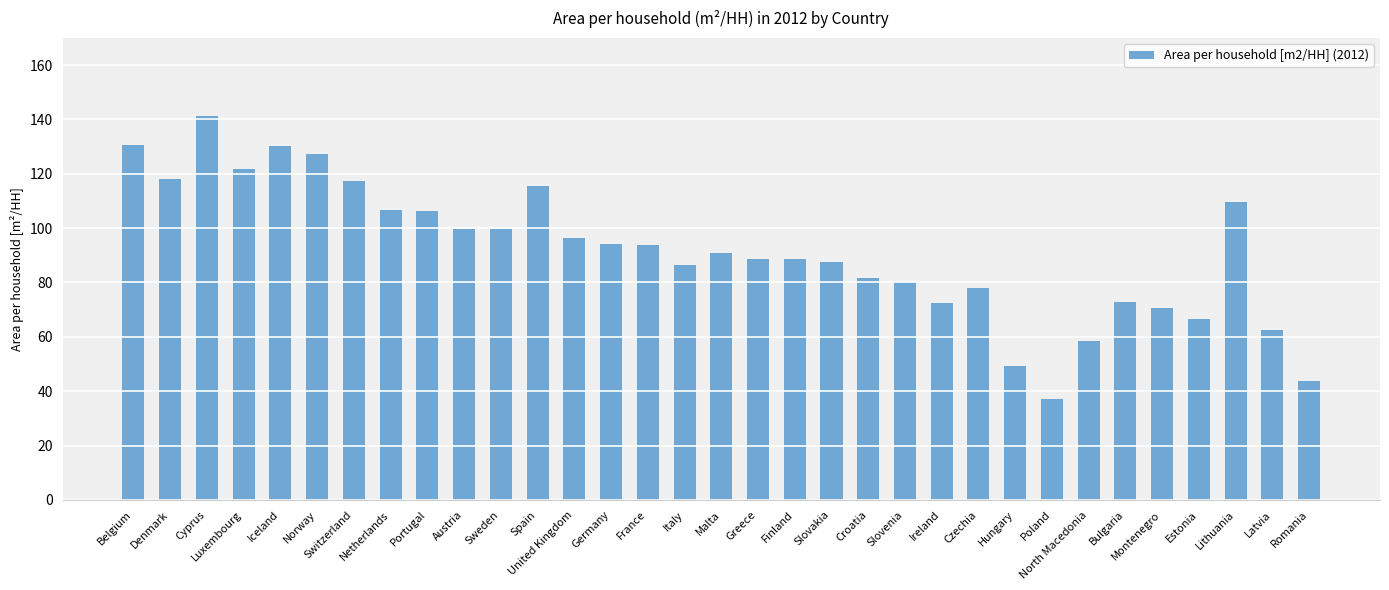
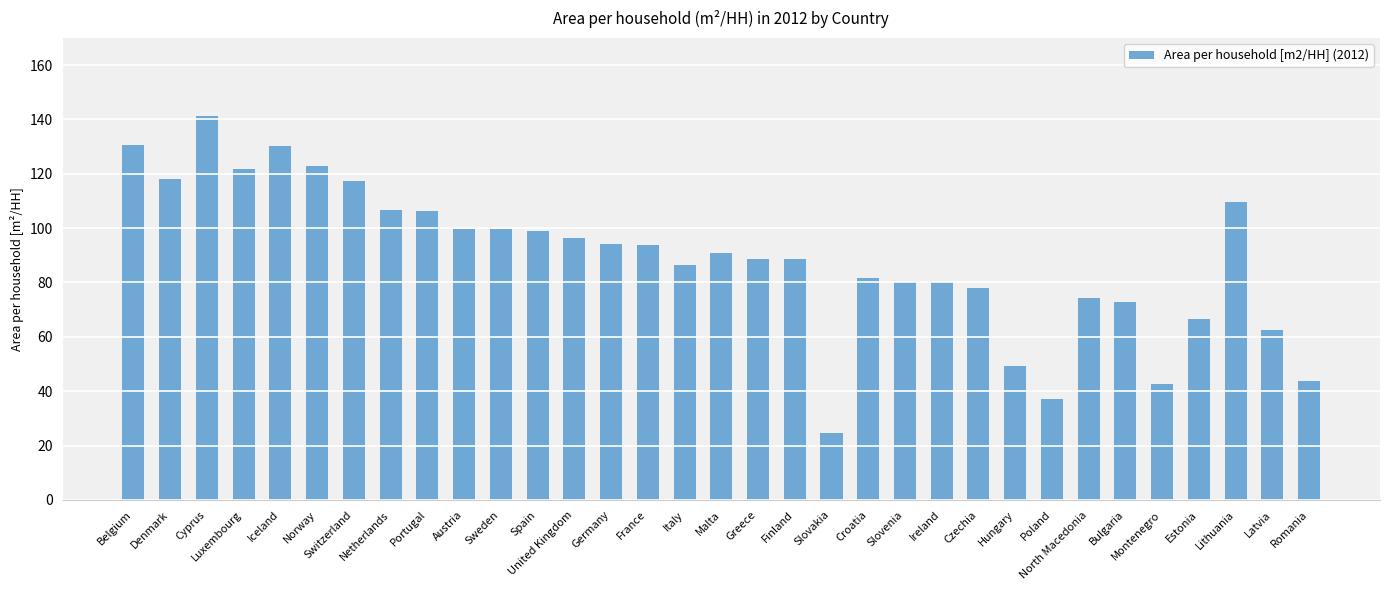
Norway: 127 -> 123
Spain: 115 -> 99
Slovakia: 87 -> 25
Ireland: 72 -> 80
North Macedonia: 58 -> 74
Montenegro: 71 -> 43
